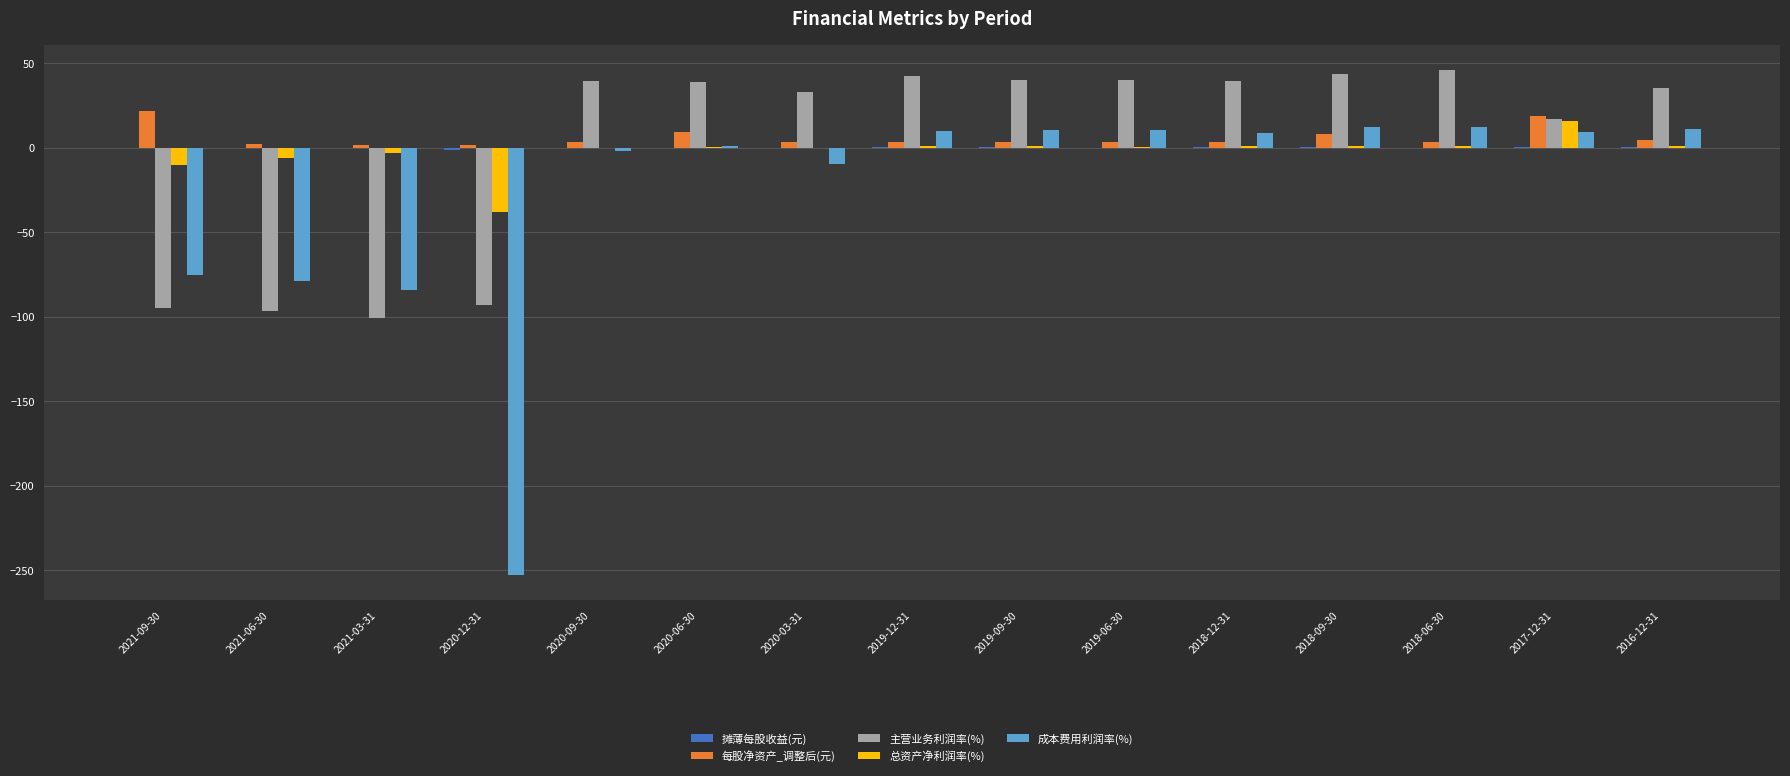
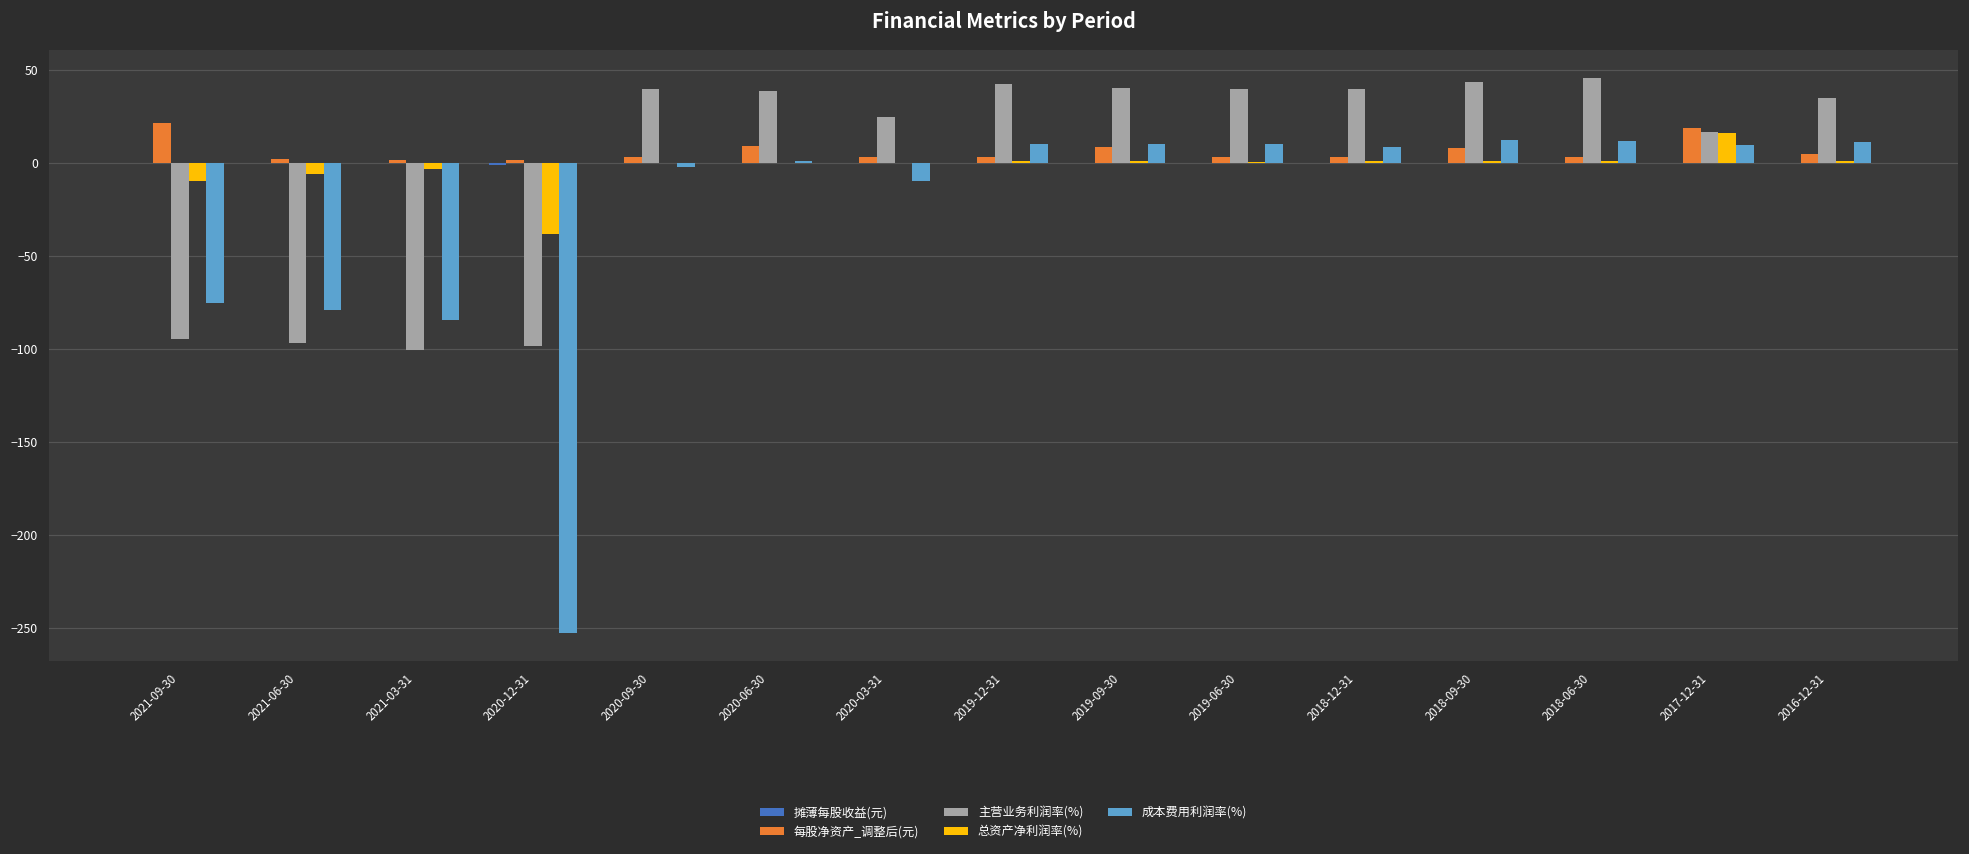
主营业务利润率(%), 2020-12-31: -93 -> -98
主营业务利润率(%), 2020-03-31: 33 -> 25
每股净资产_调整后(元), 2019-09-30: 3 -> 9
